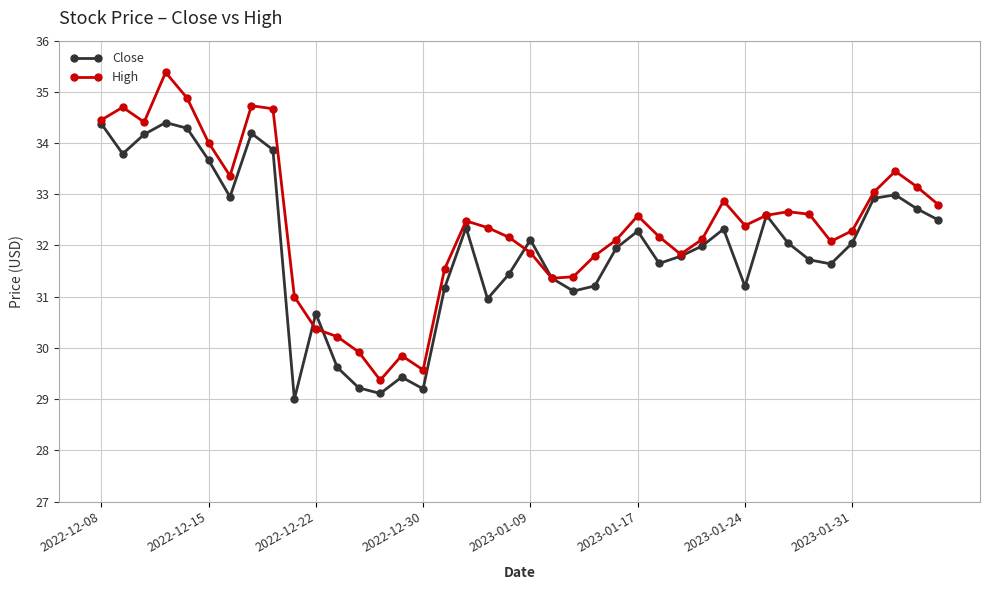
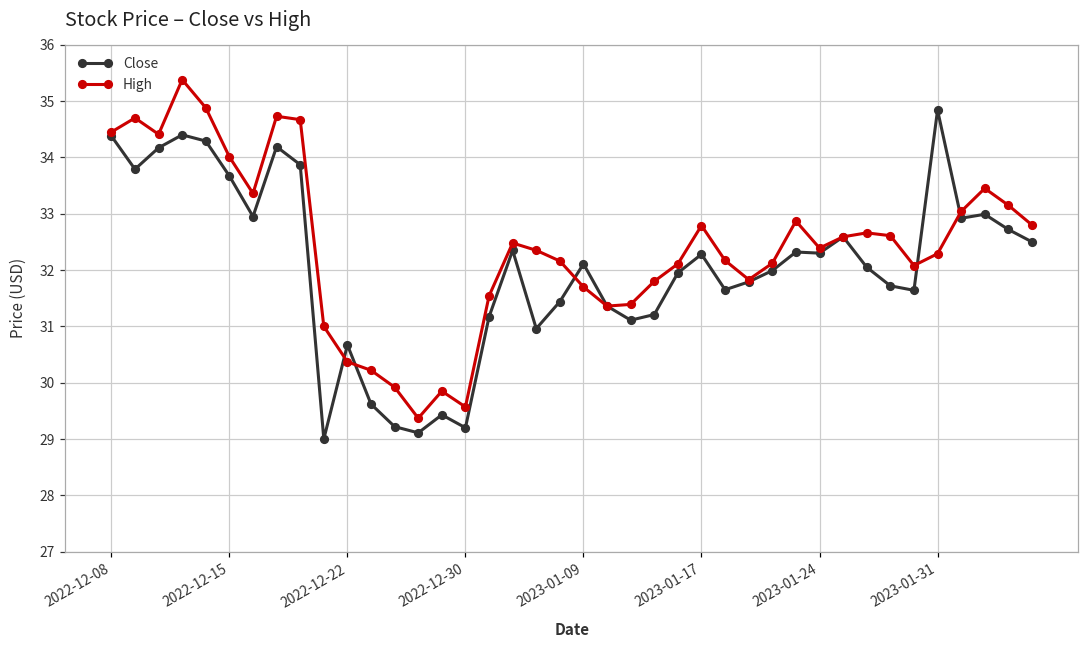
High, 2023-01-09: 31.9 -> 31.7
High, 2023-01-17: 32.6 -> 32.8
Close, 2023-01-24: 31.2 -> 32.3
Close, 2023-01-31: 32.1 -> 34.8
